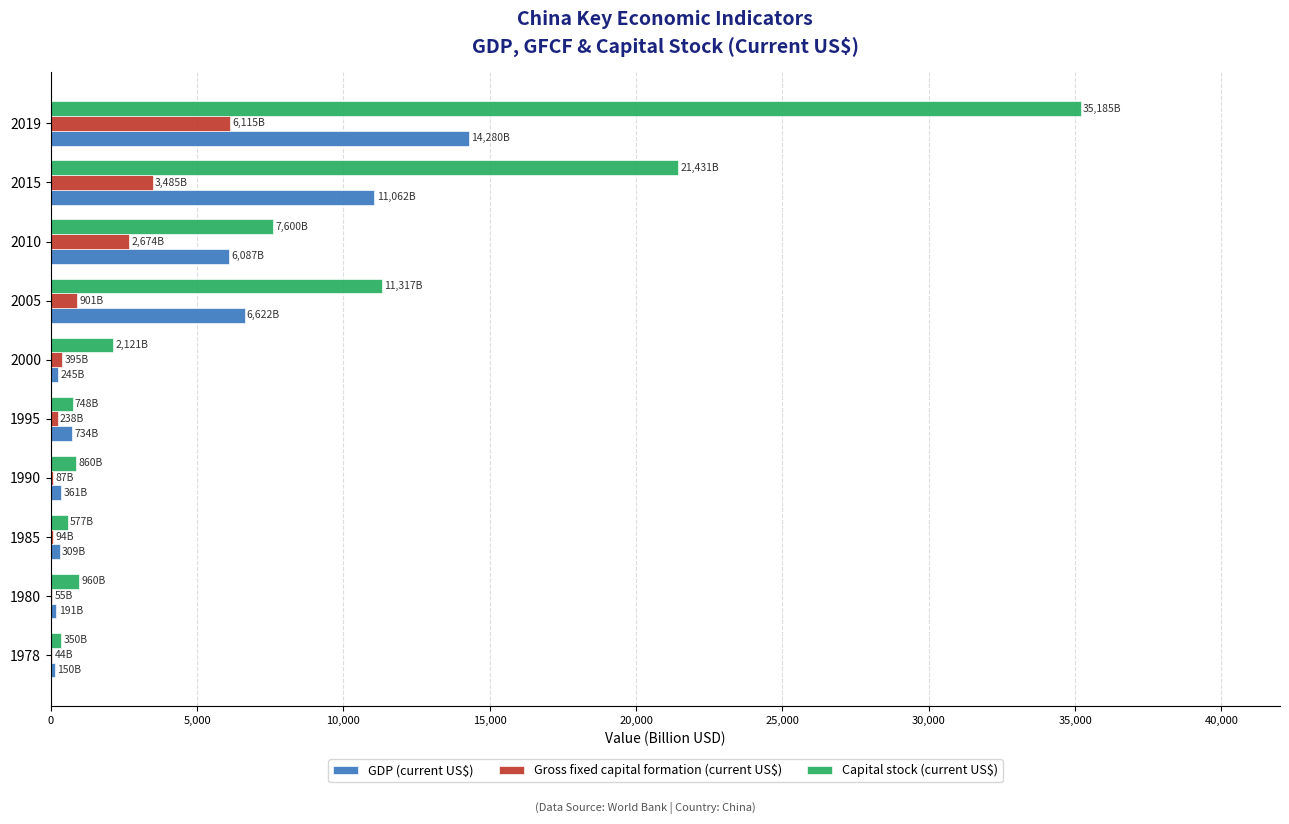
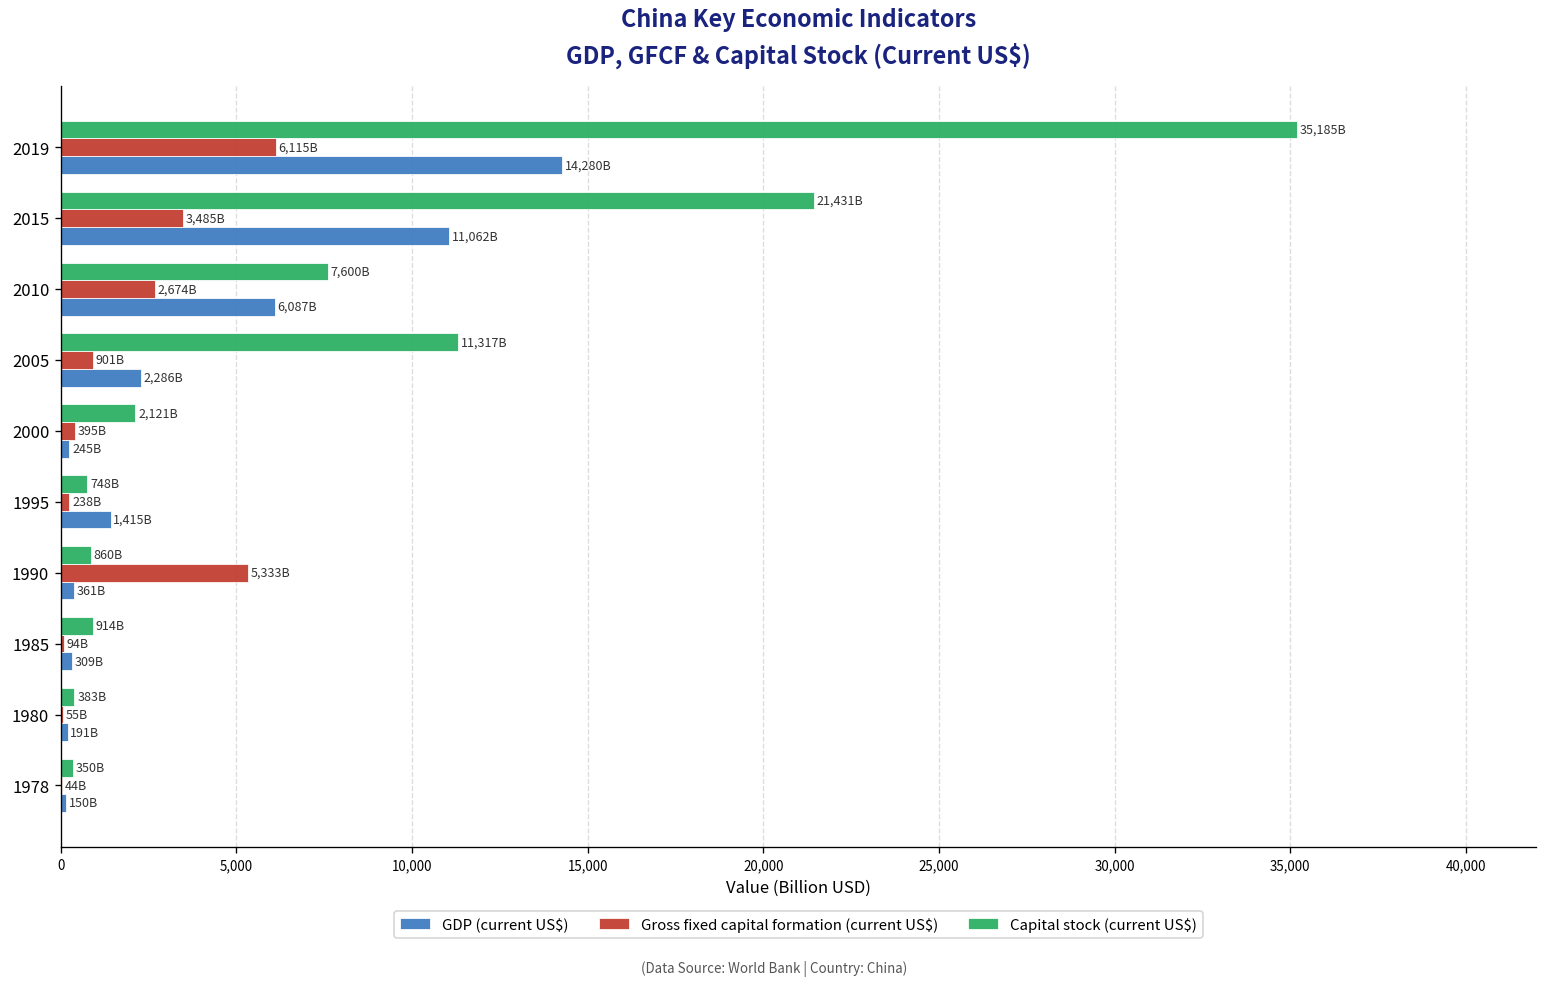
GDP (current US$), 2005: 6,622B -> 2,286B
GDP (current US$), 1995: 734B -> 1,415B
Gross fixed capital formation (current US$), 1990: 87B -> 5,333B
Capital stock (current US$), 1985: 577B -> 914B
Capital stock (current US$), 1980: 960B -> 383B
